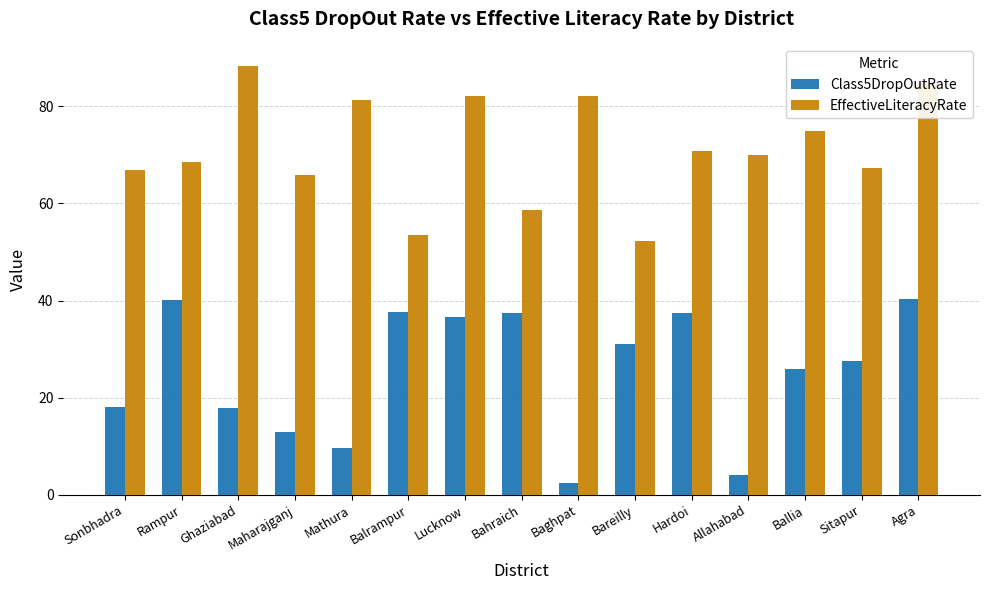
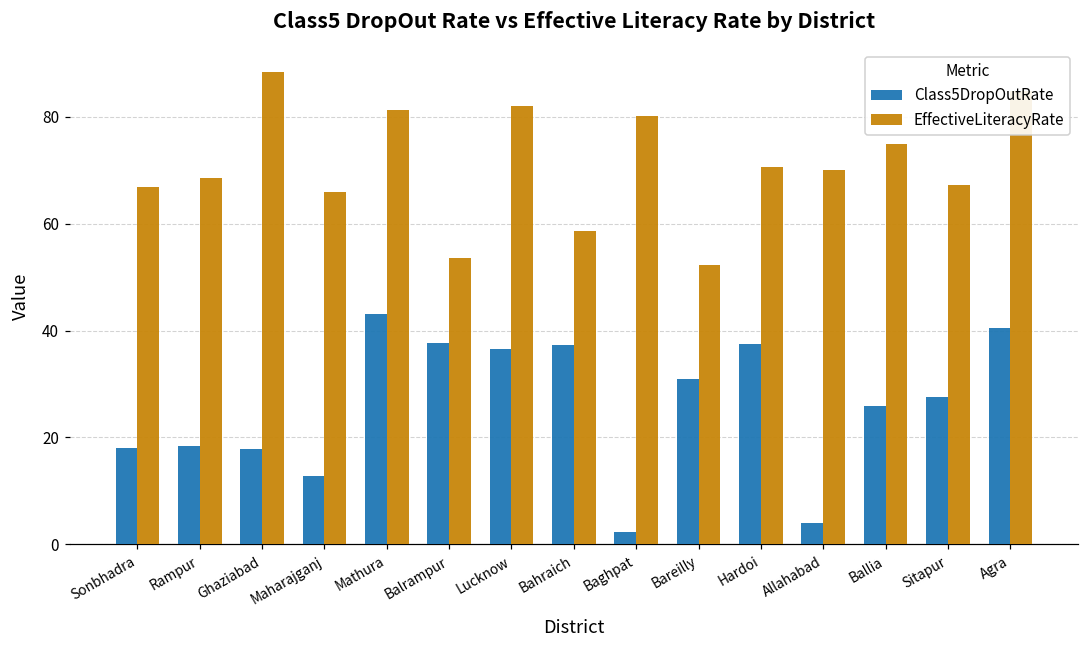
Class5DropOutRate, Rampur: 40 -> 18
Class5DropOutRate, Mathura: 10 -> 43
EffectiveLiteracyRate, Baghpat: 82 -> 80
